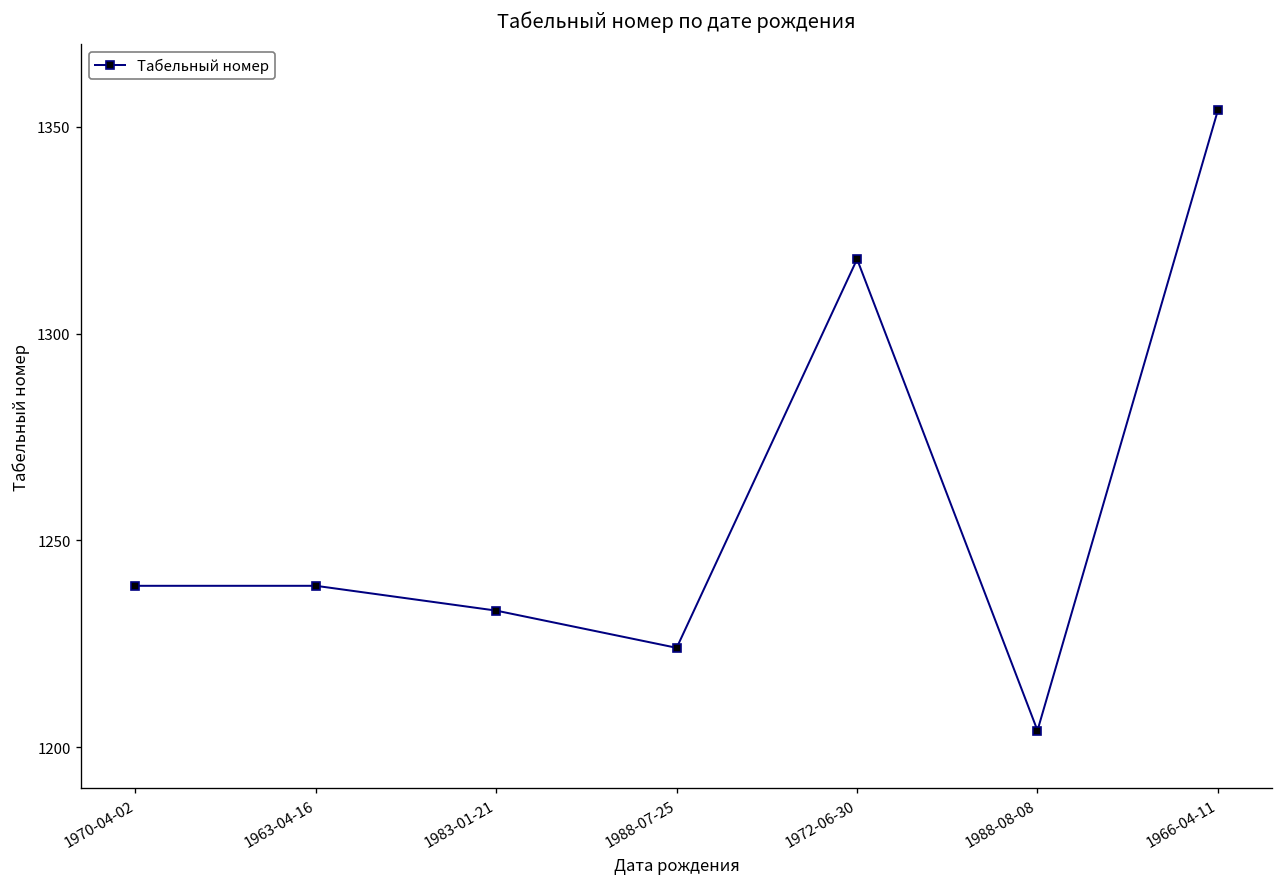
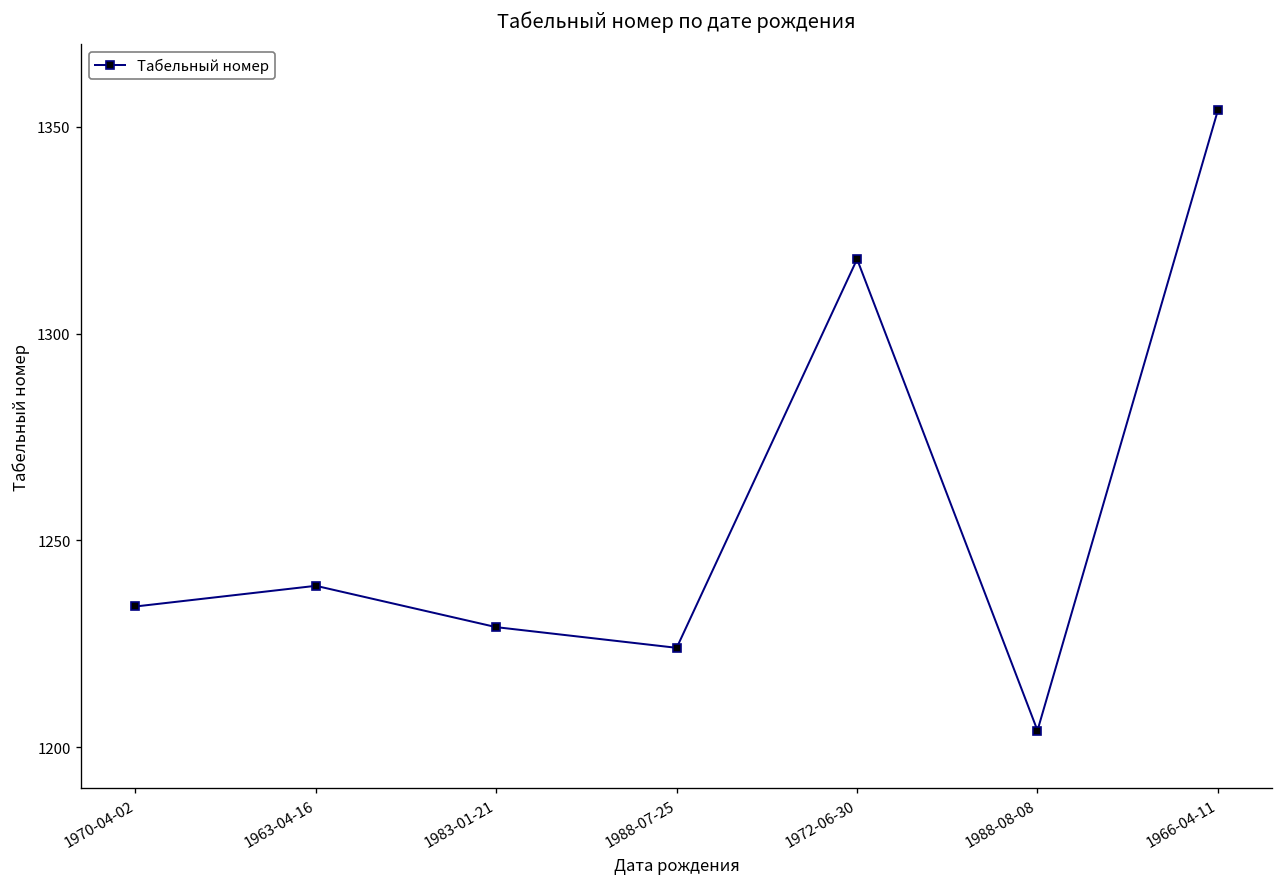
1970-04-02: 1239 -> 1234
1983-01-21: 1233 -> 1229
